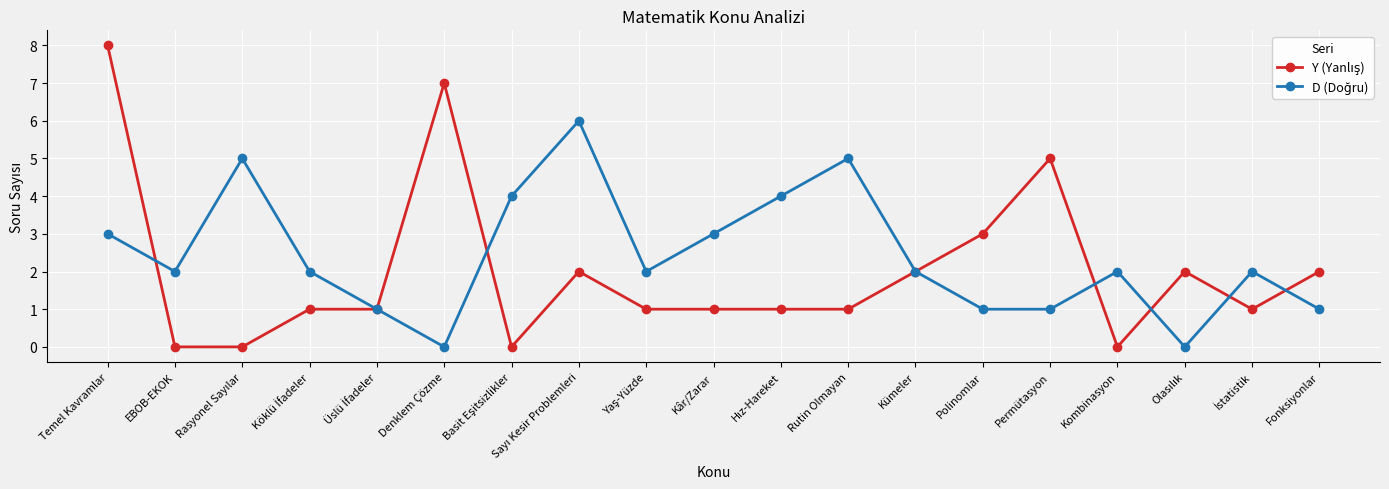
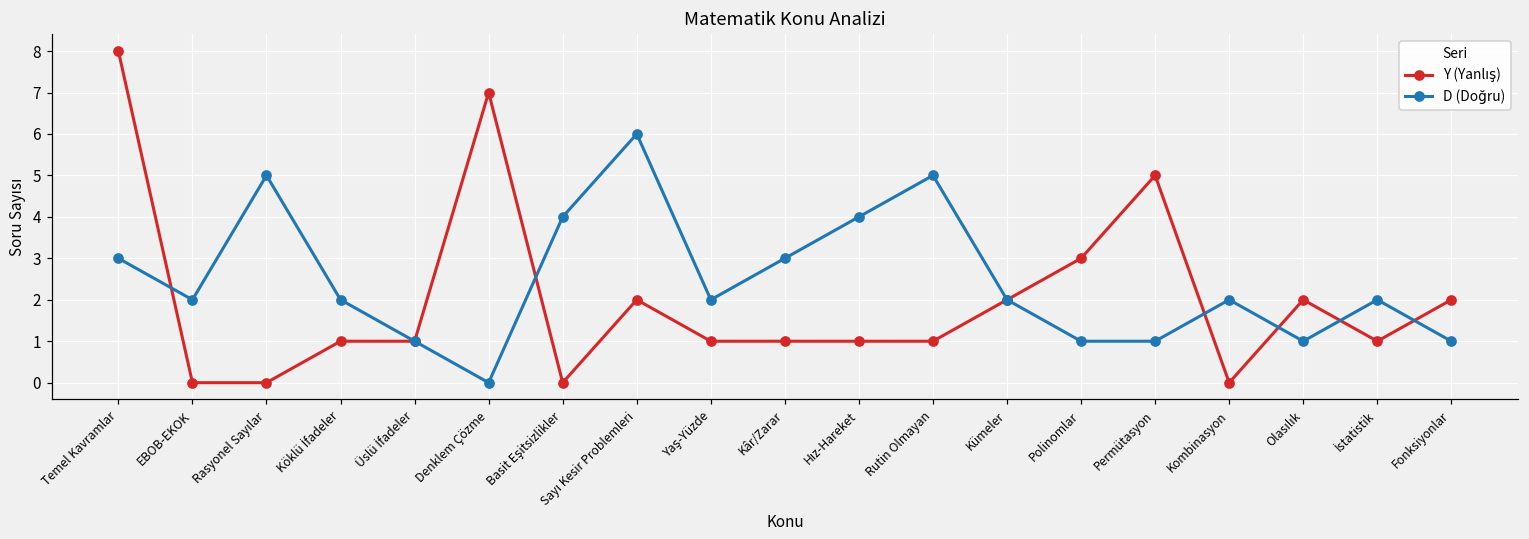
D (Doğru), Olasılık: 0 -> 1
